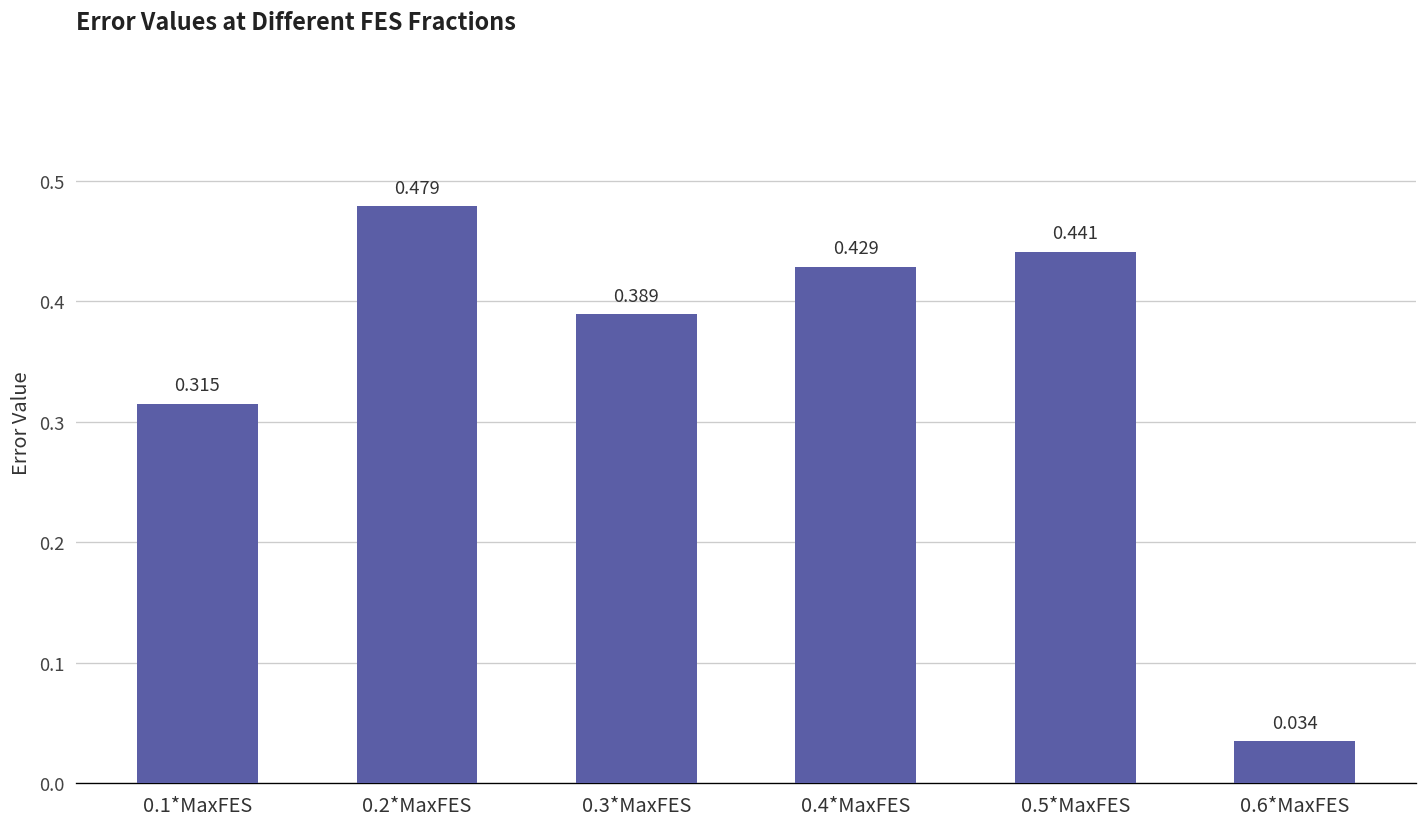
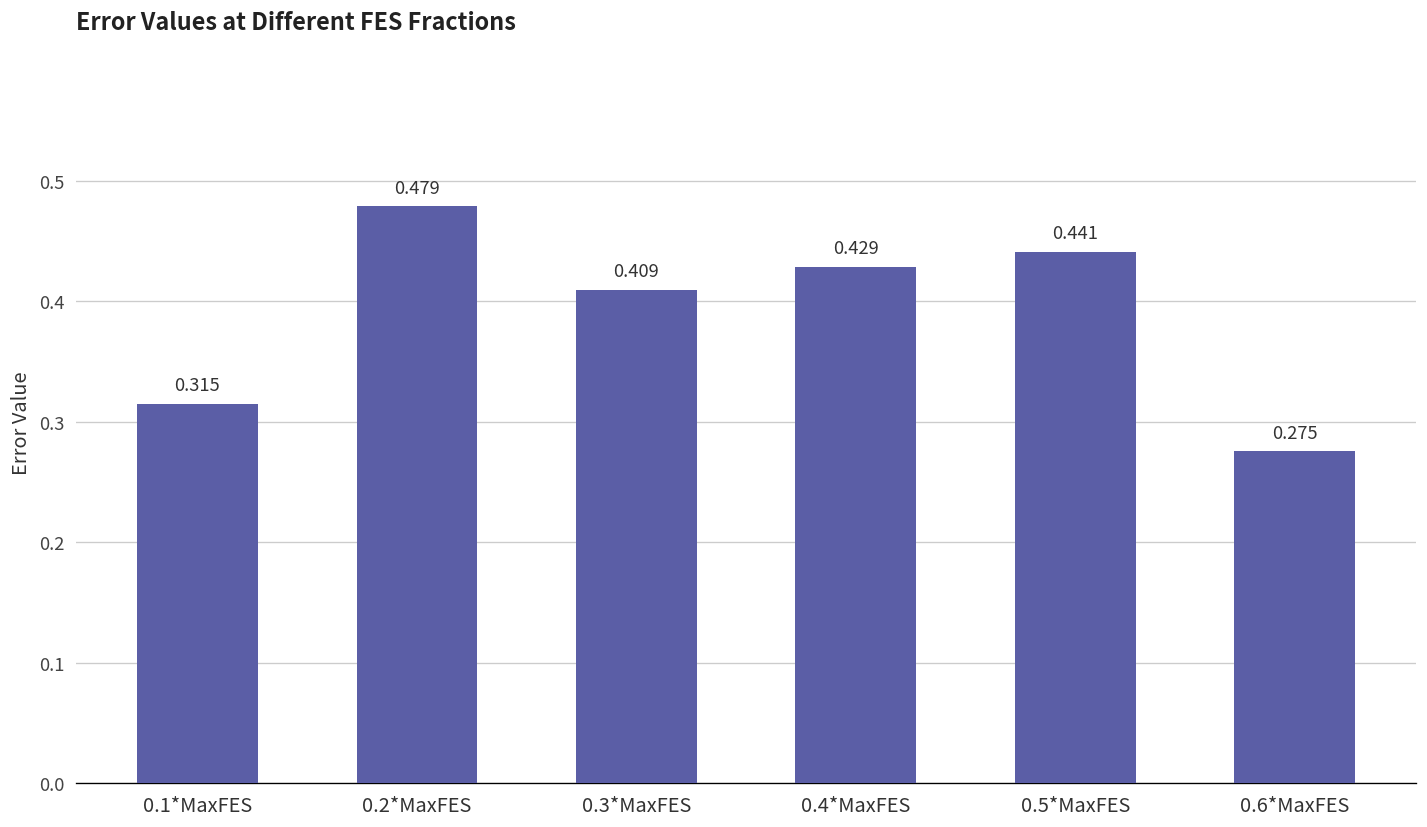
0.3*MaxFES: 0.389 -> 0.409
0.6*MaxFES: 0.034 -> 0.275
